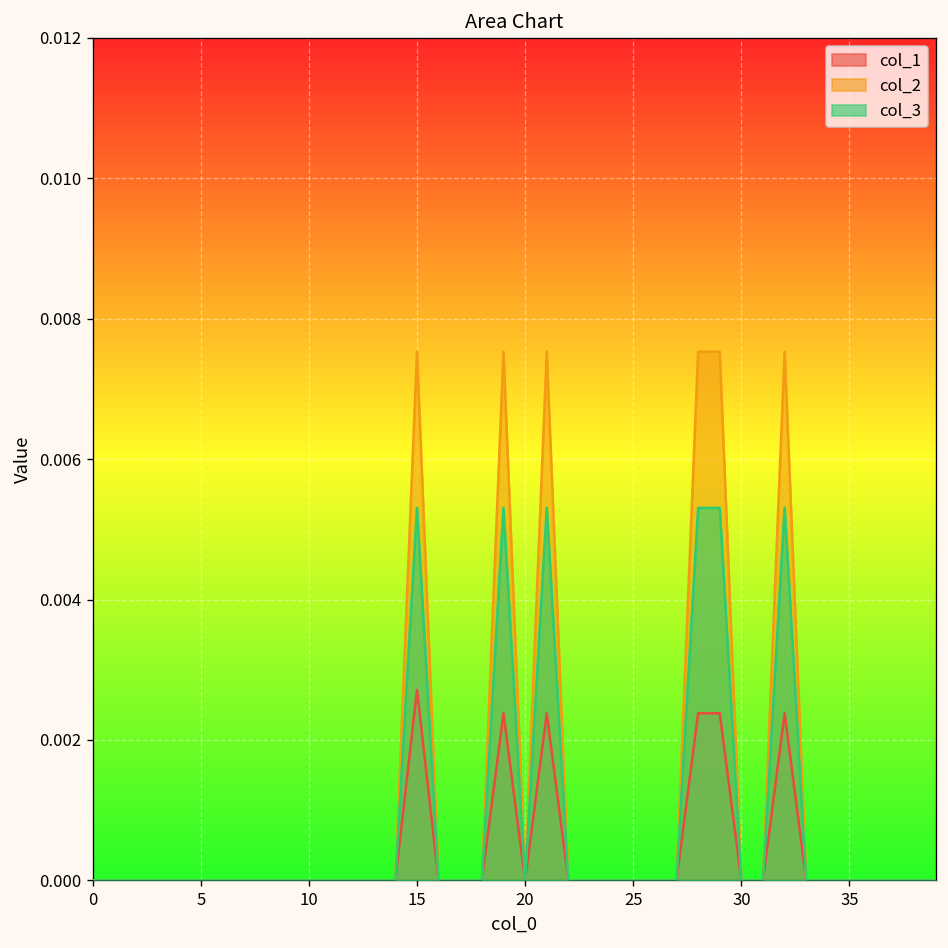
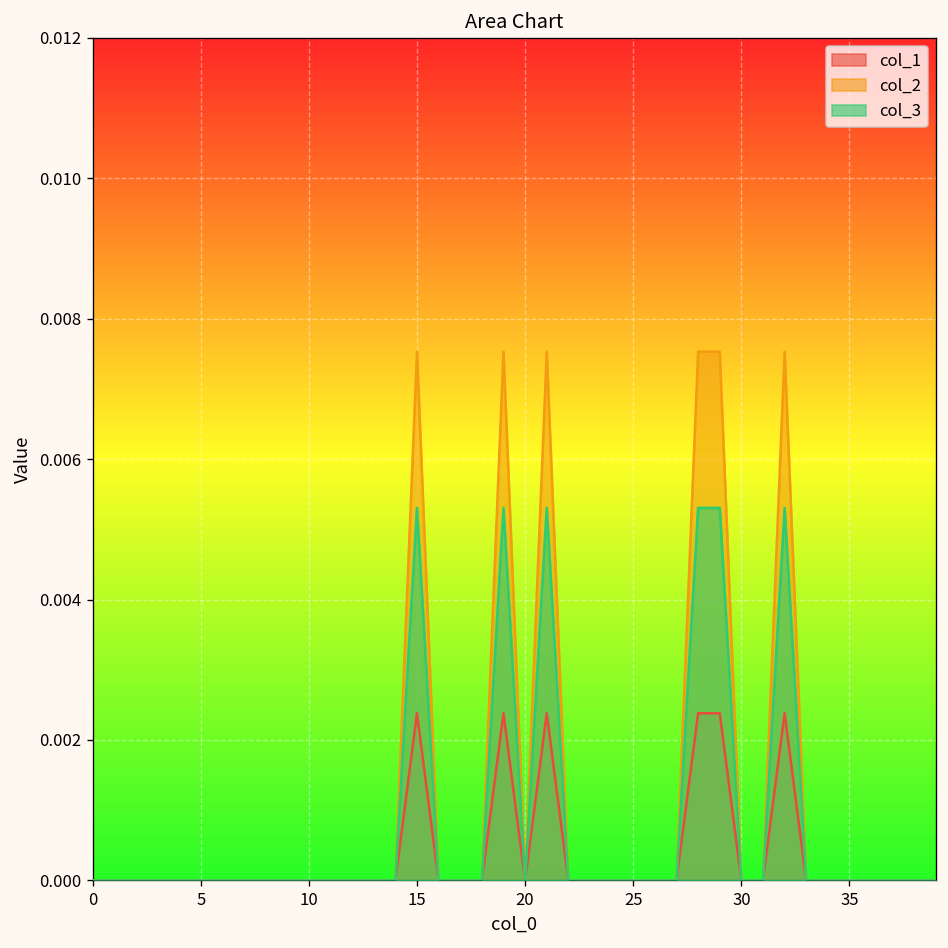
col_1, 15: 0.0027 -> 0.0024
